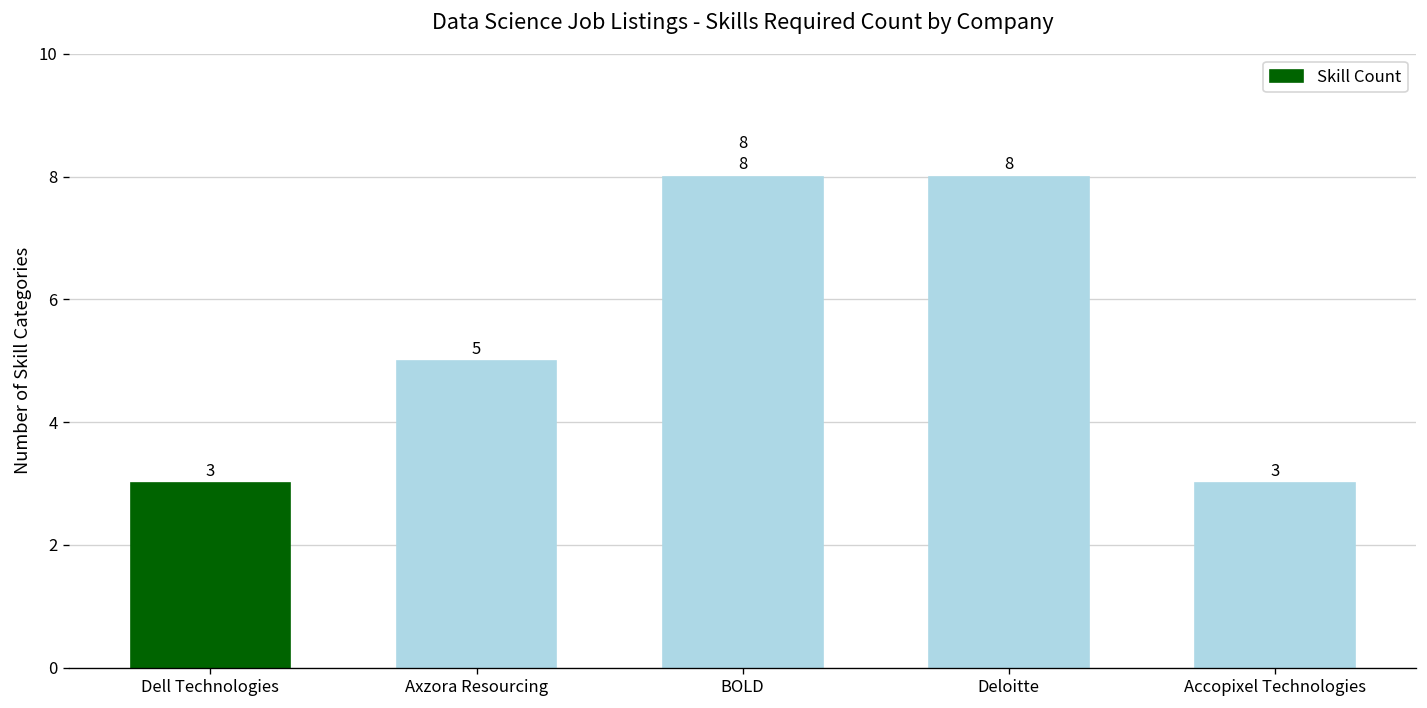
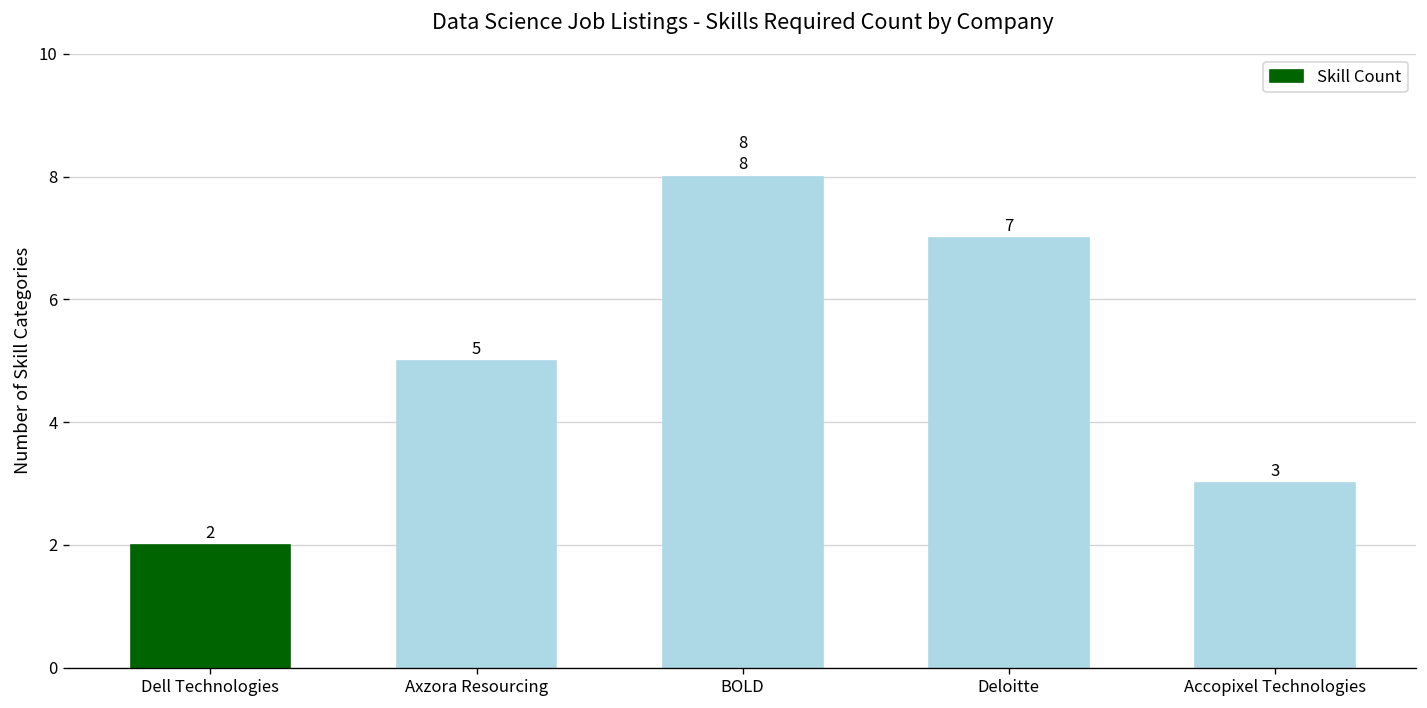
Dell Technologies: 3 -> 2
Deloitte: 8 -> 7
